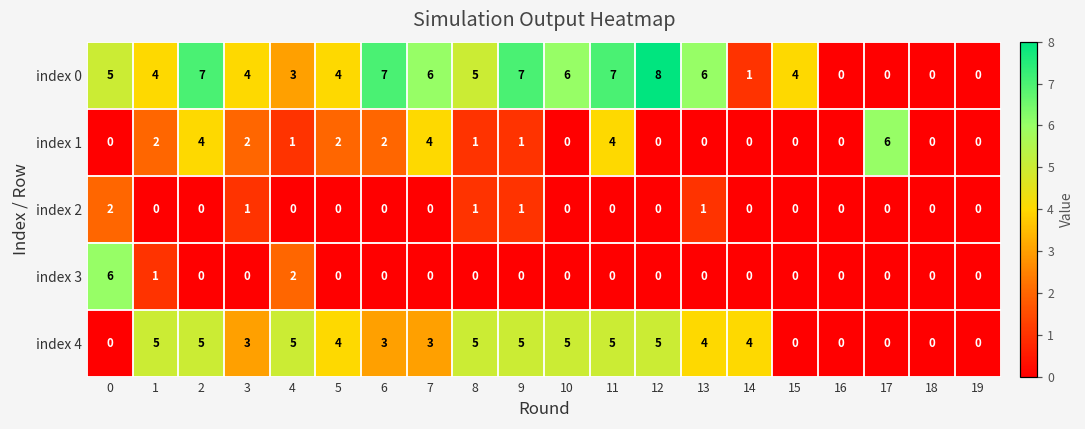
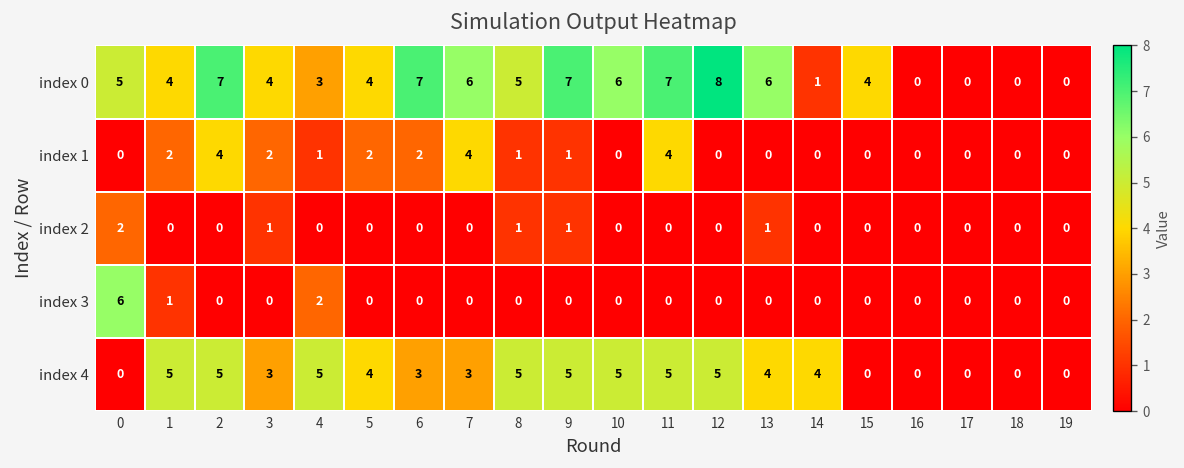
index 1, 17: 6 -> 0
